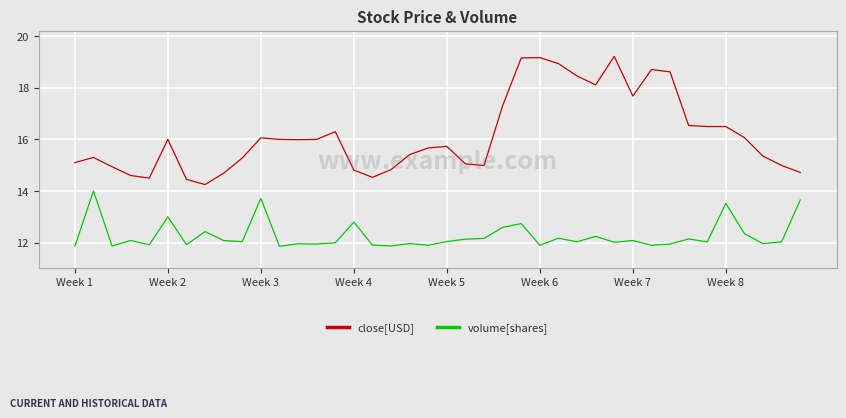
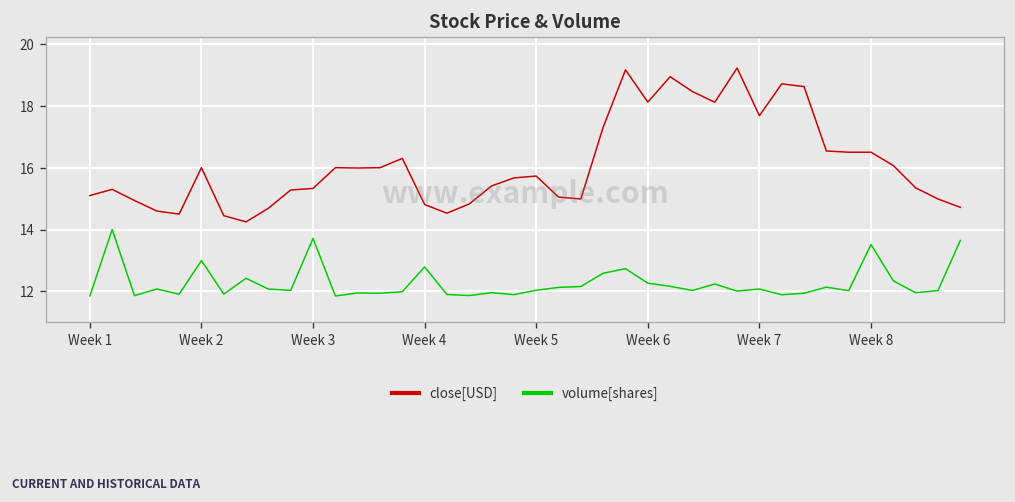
close[USD], Week 3: 16.1 -> 15.3
close[USD], Week 6: 19.2 -> 18.1
volume[shares], Week 6: 11.9 -> 12.3
